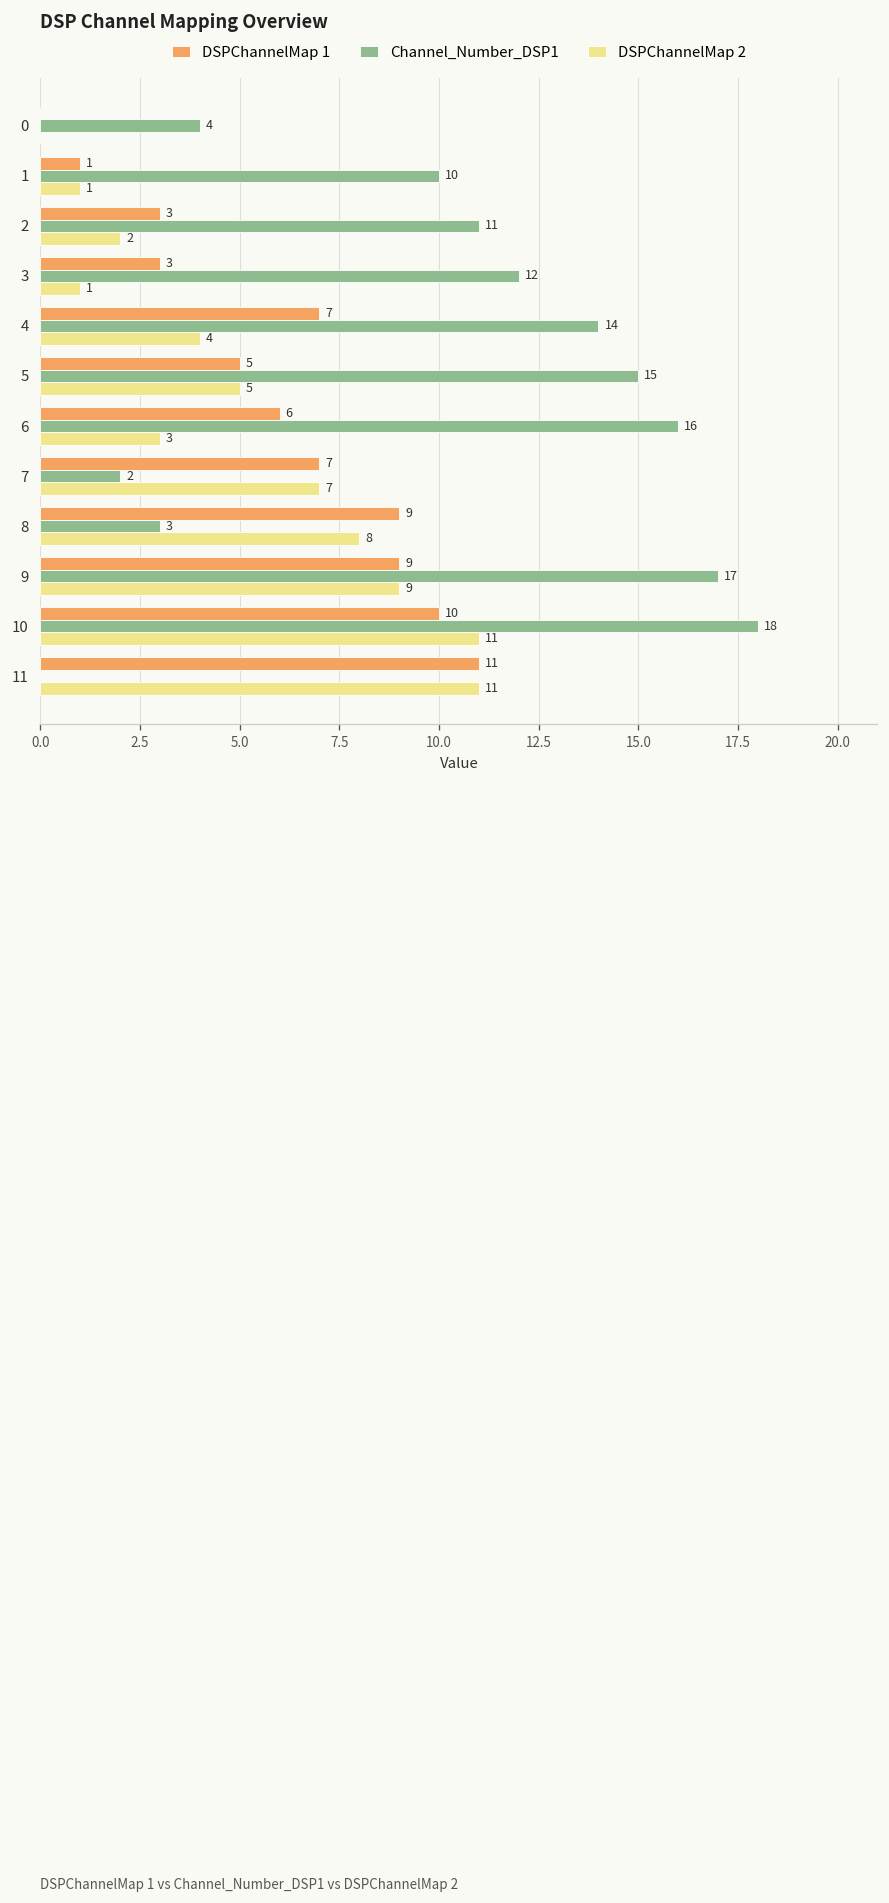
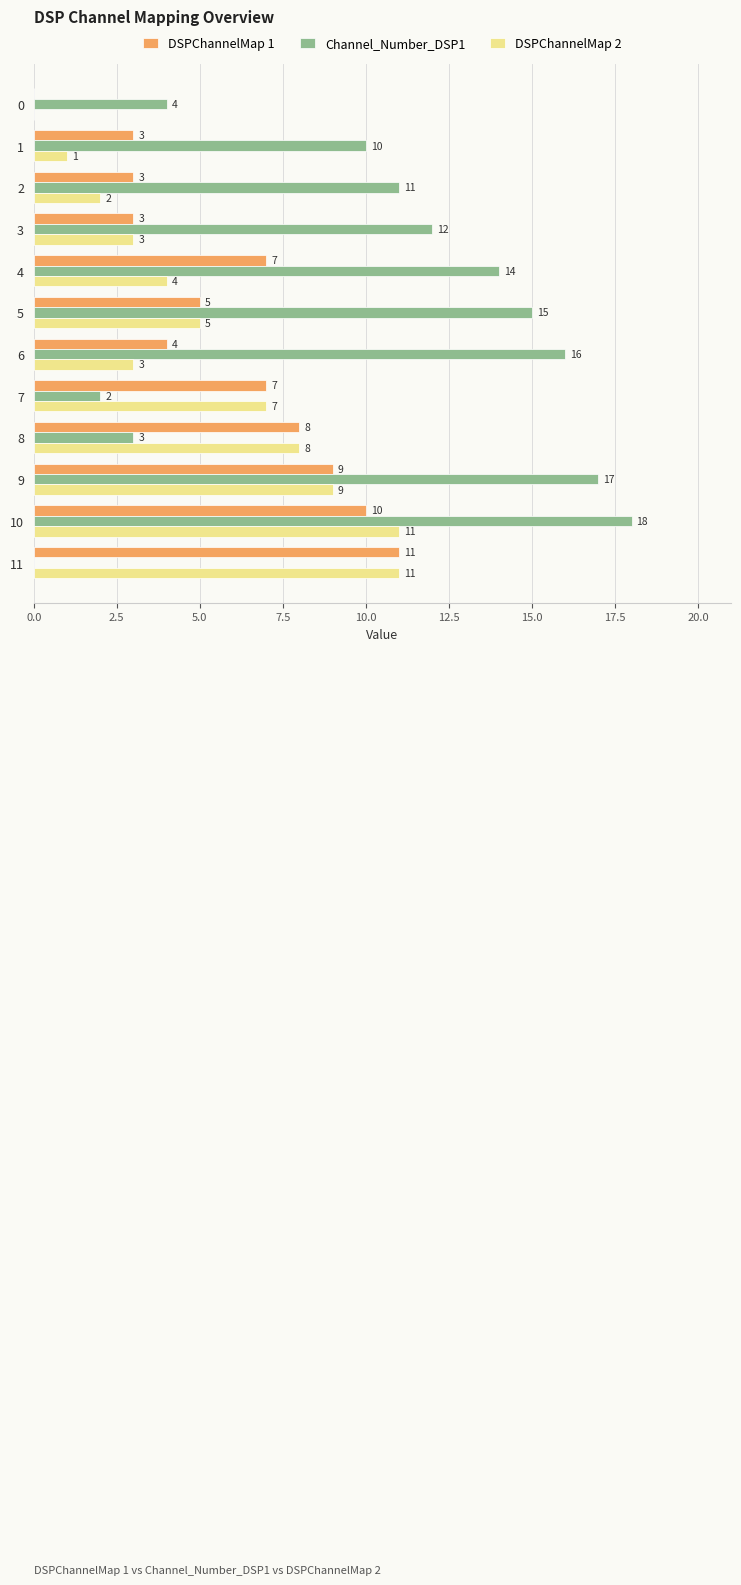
DSPChannelMap 1, 1: 1 -> 3
DSPChannelMap 2, 3: 1 -> 3
DSPChannelMap 1, 6: 6 -> 4
DSPChannelMap 1, 8: 9 -> 8
